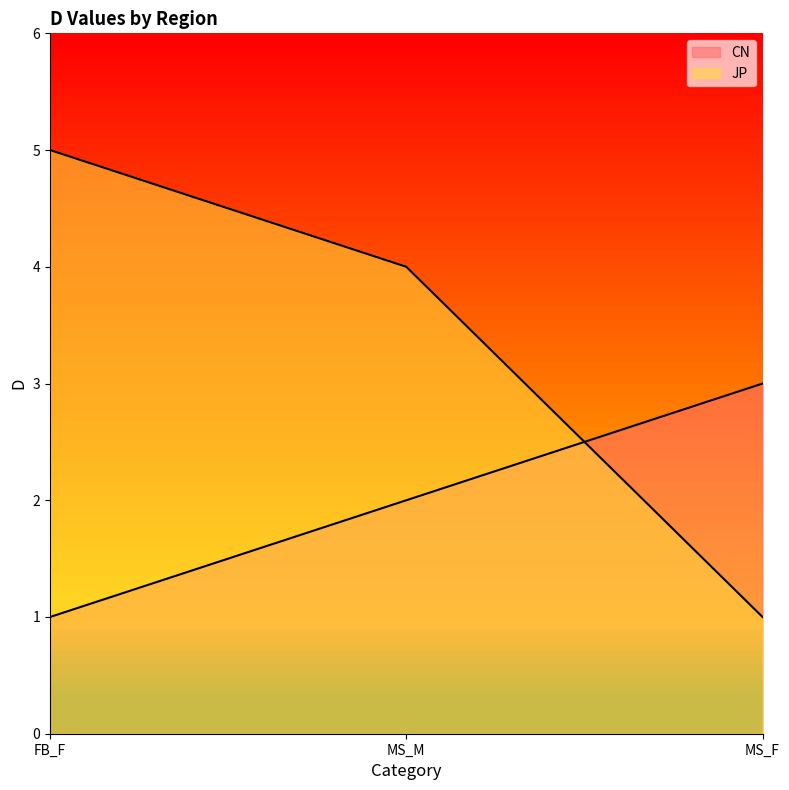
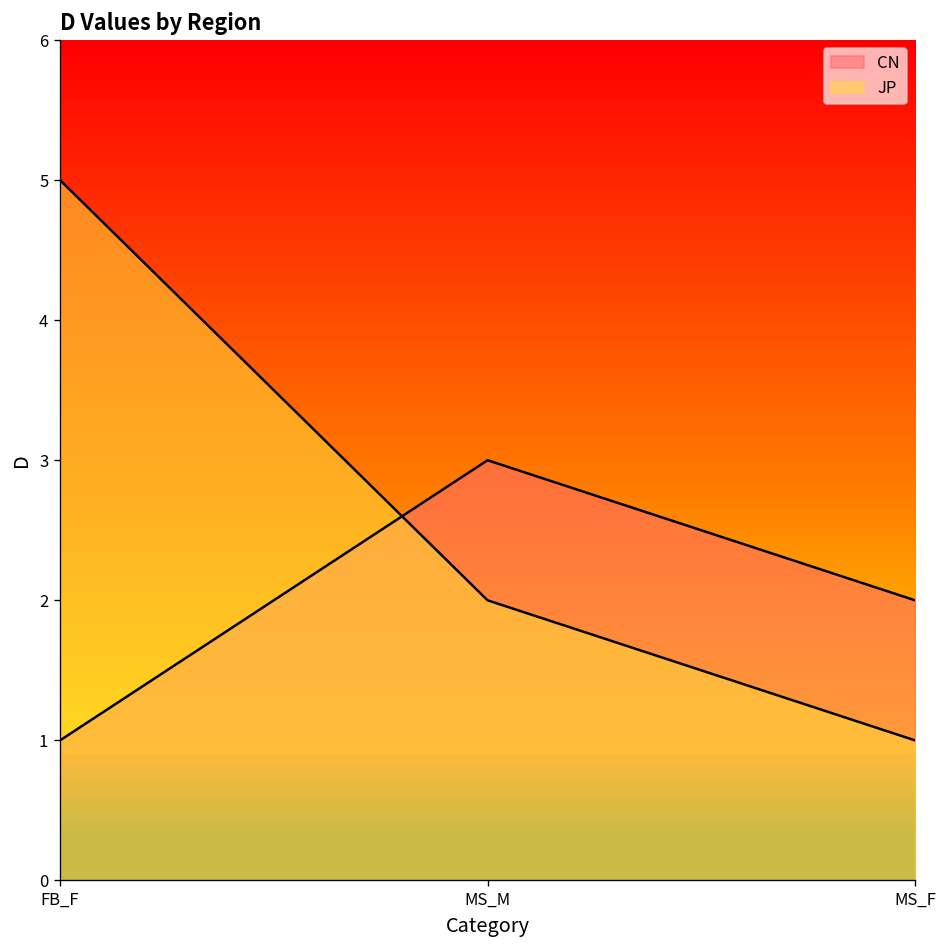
CN, MS_M: 2 -> 3
JP, MS_M: 4 -> 2
CN, MS_F: 3 -> 2
